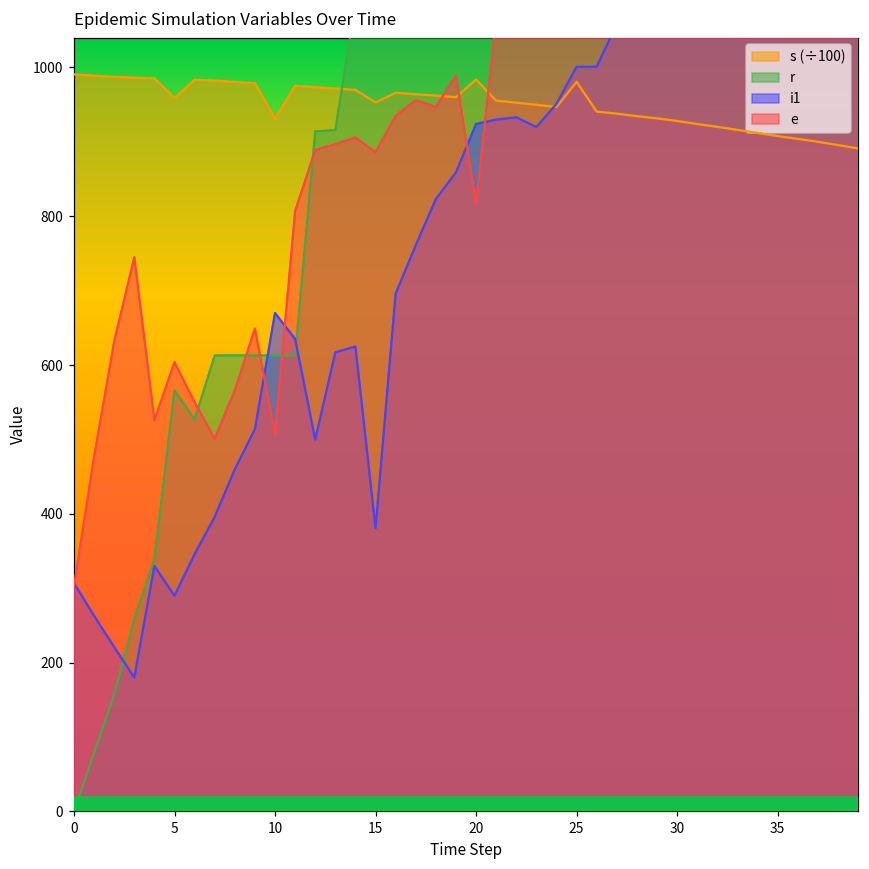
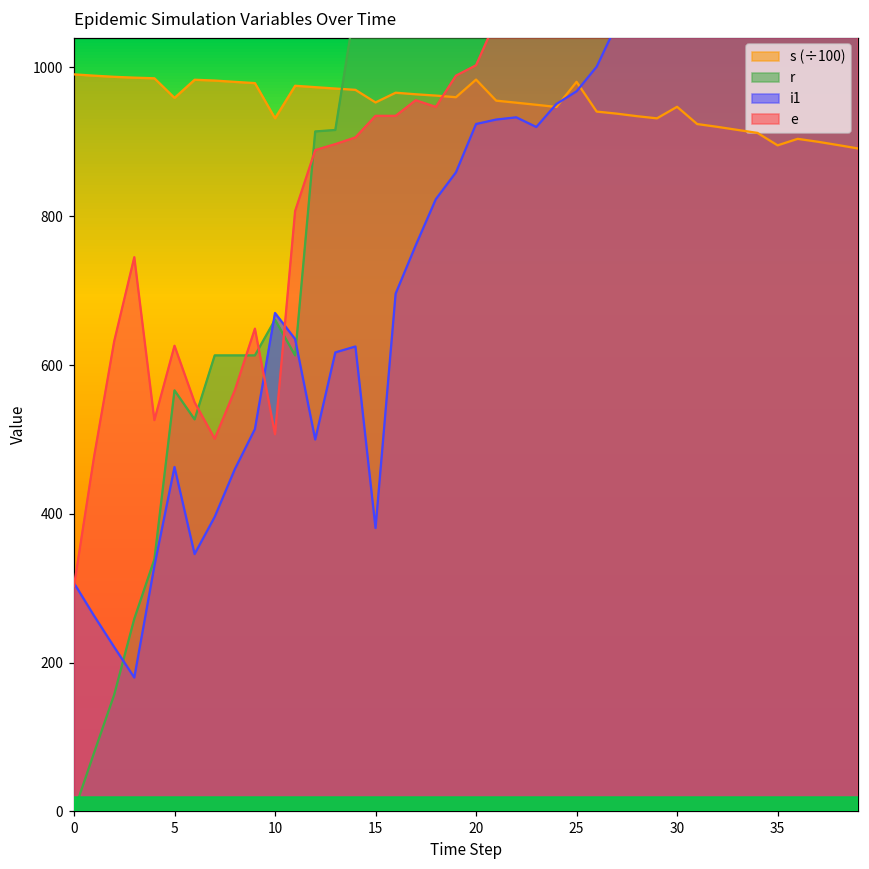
i1, 5: 290 -> 460
e, 5: 600 -> 630
r, 10: 610 -> 660
e, 15: 890 -> 940
e, 20: 820 -> 1000
i1, 25: 1000 -> 970
s (÷100), 30: 930 -> 950
s (÷100), 35: 910 -> 900
